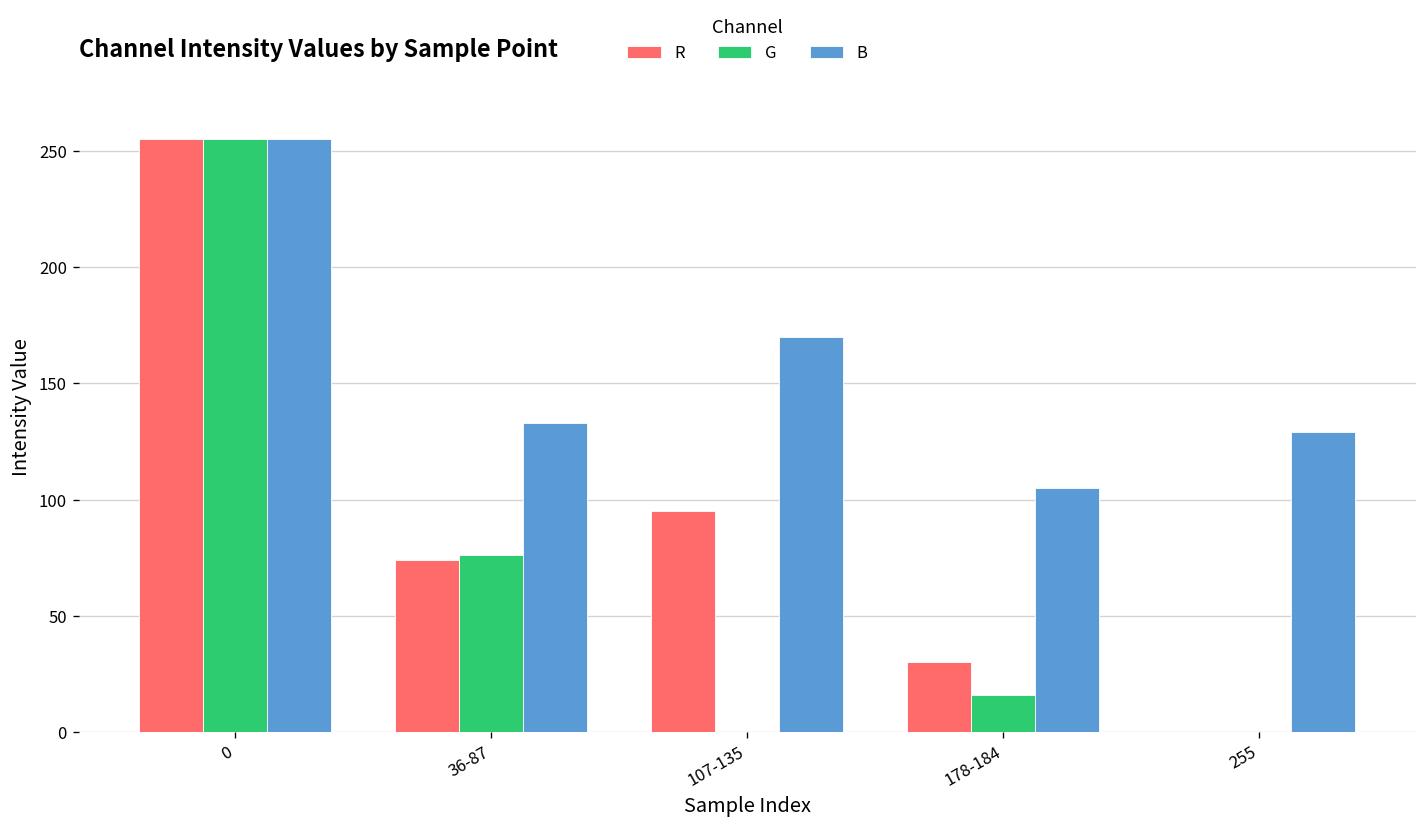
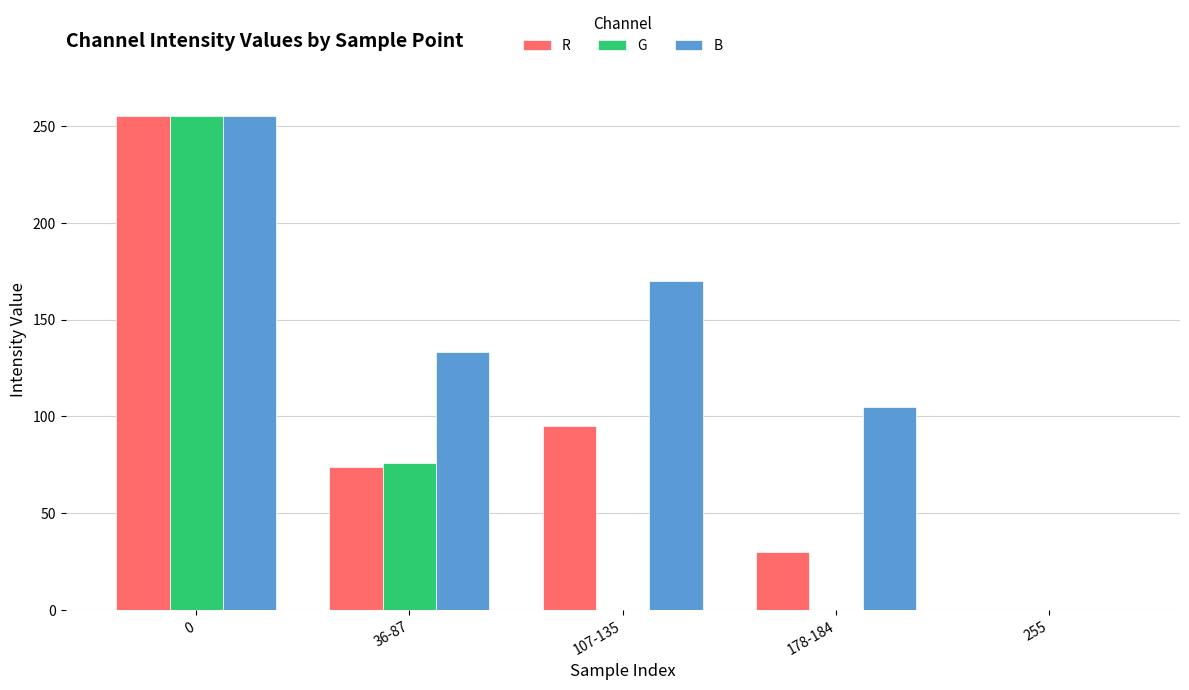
G, 178-184: 16 -> 0
B, 255: 129 -> 0
